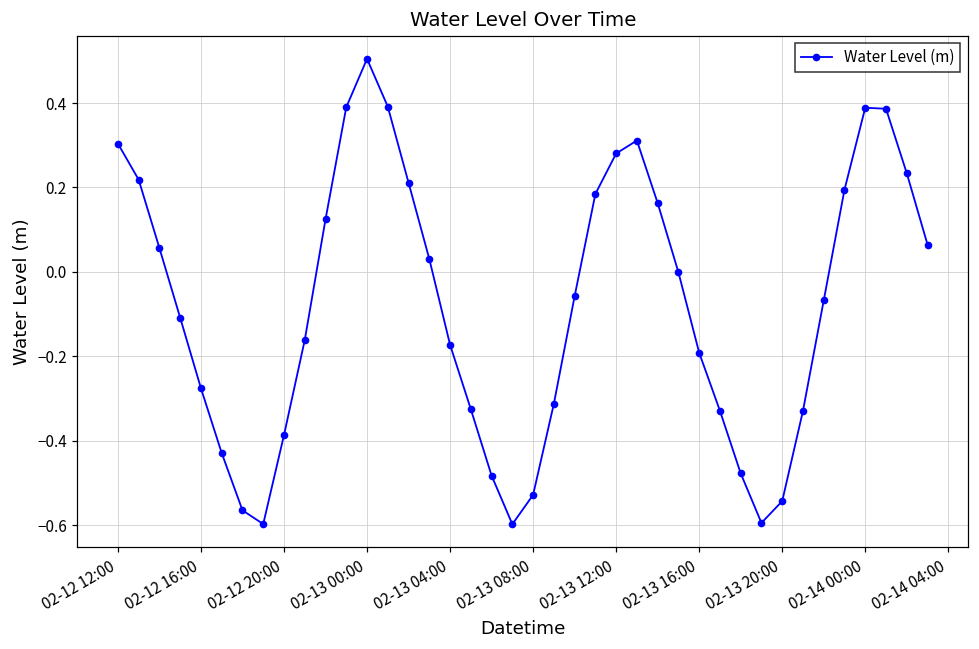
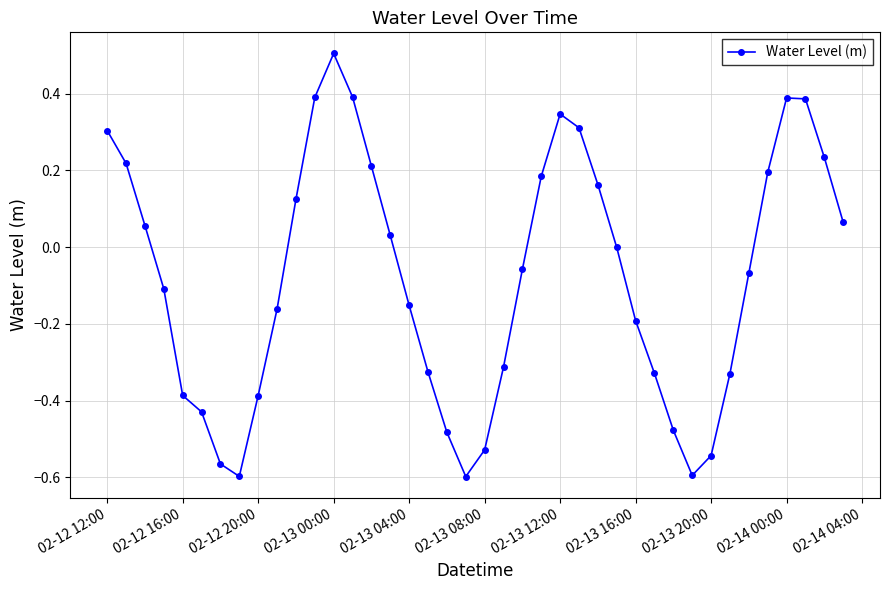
02-12 16:00: -0.28 -> -0.39
02-13 04:00: -0.17 -> -0.15
02-13 12:00: 0.28 -> 0.35
